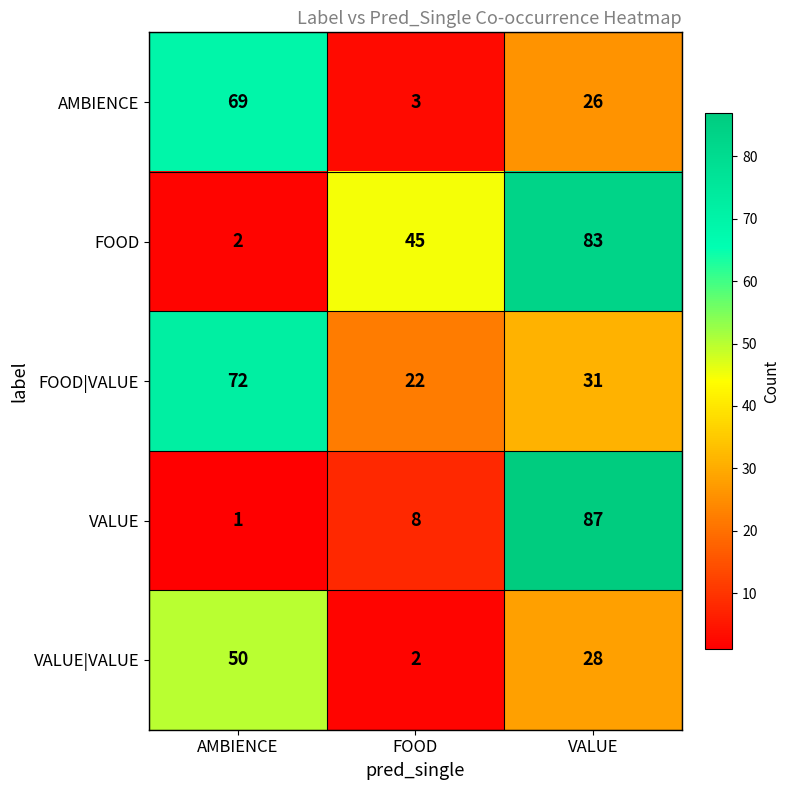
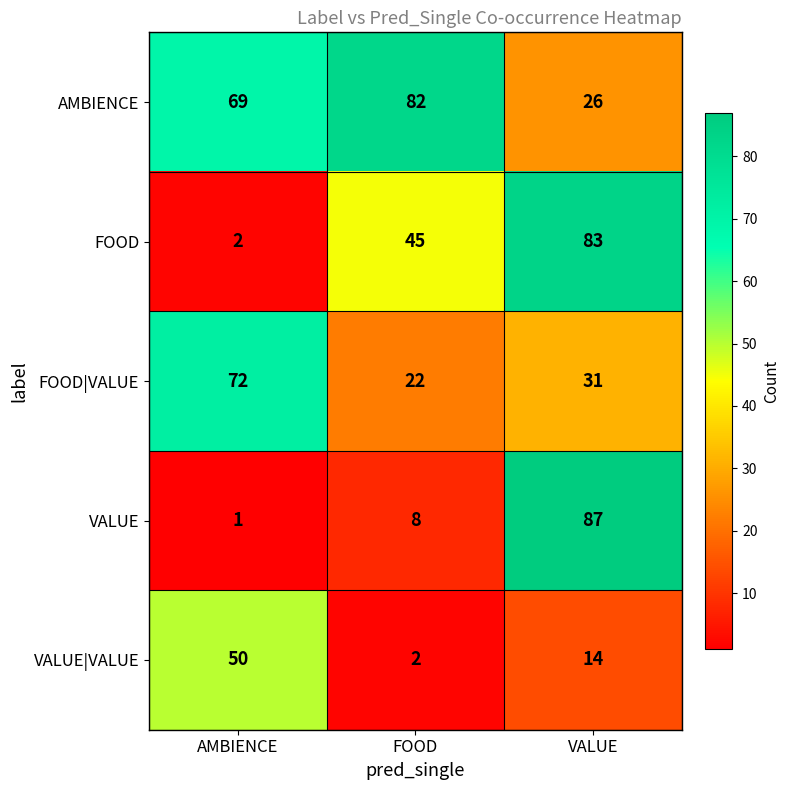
AMBIENCE, FOOD: 3 -> 82
VALUE|VALUE, VALUE: 28 -> 14
